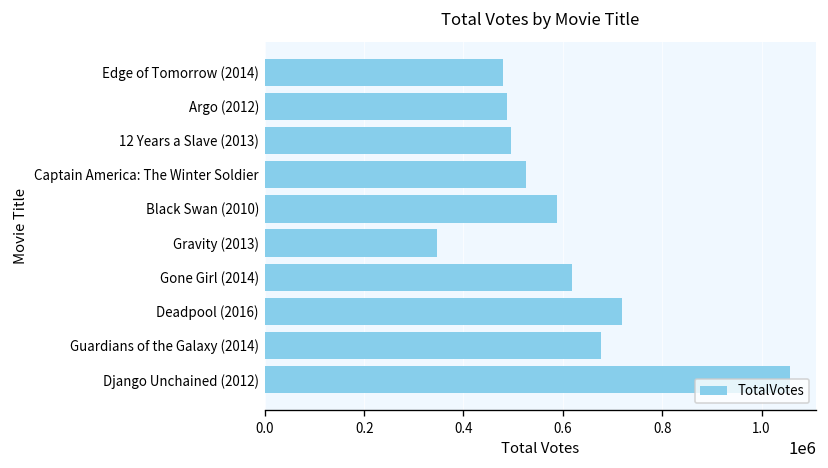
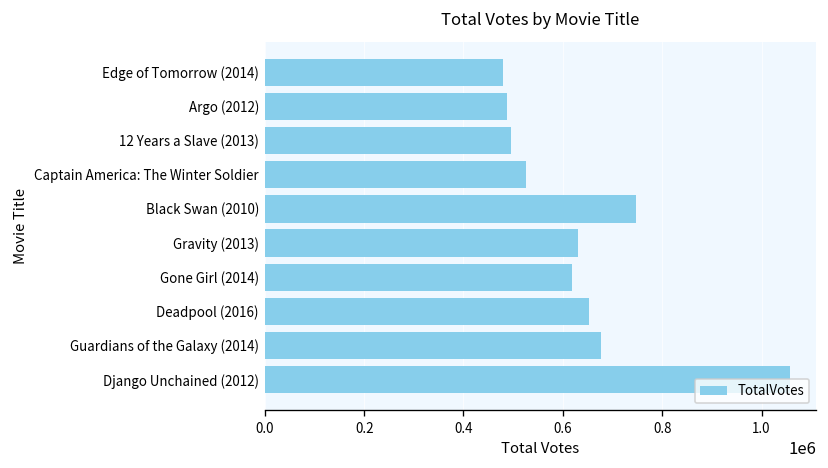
Black Swan (2010): 590000 -> 750000
Gravity (2013): 350000 -> 630000
Deadpool (2016): 720000 -> 650000
